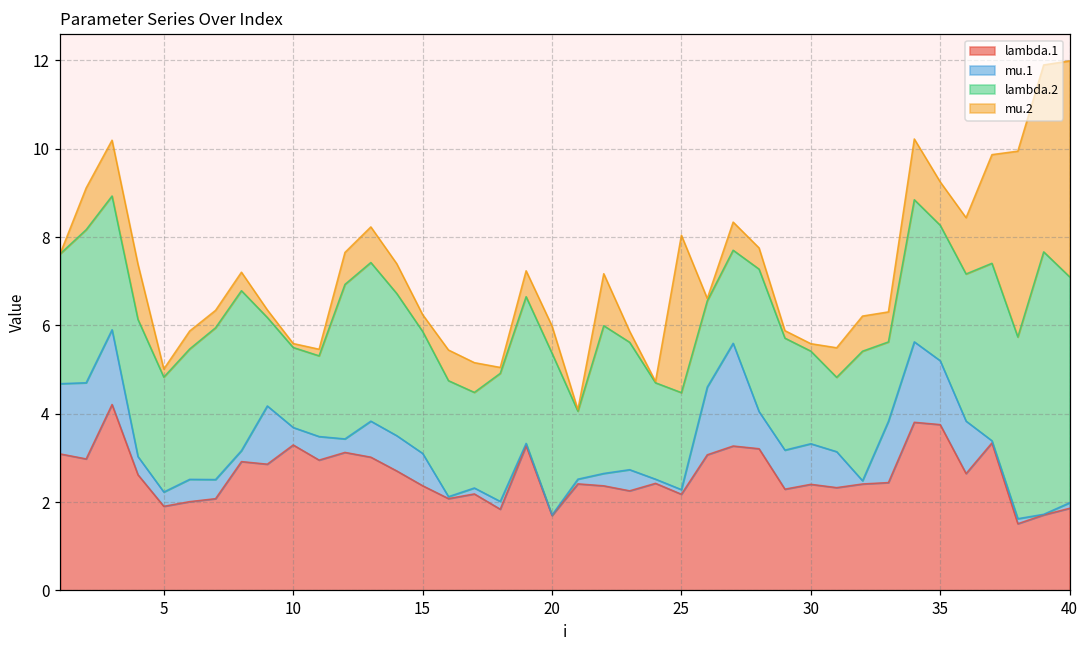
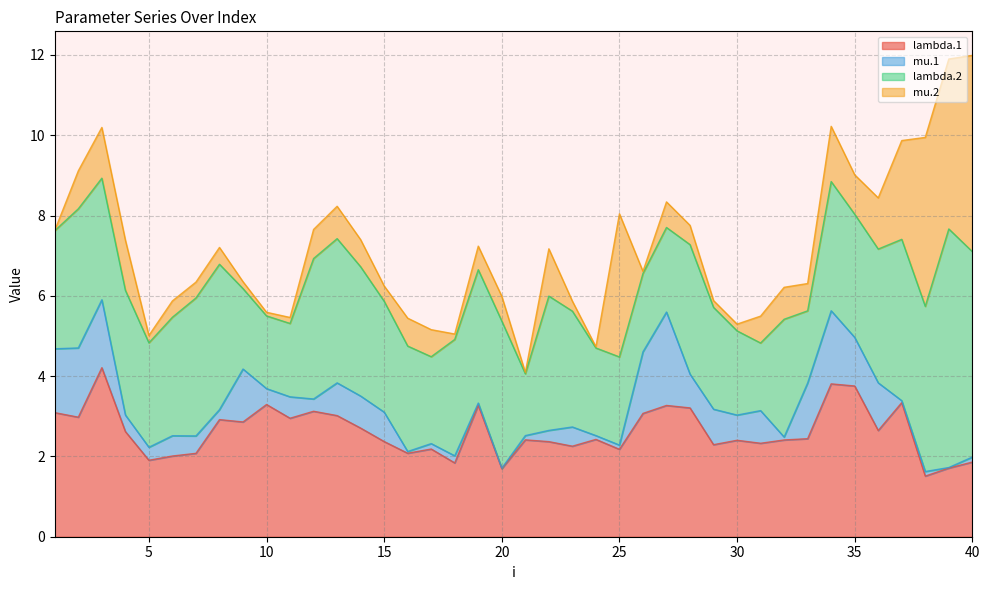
mu.1, 30: 0.9 -> 0.6
mu.1, 35: 1.4 -> 1.2
